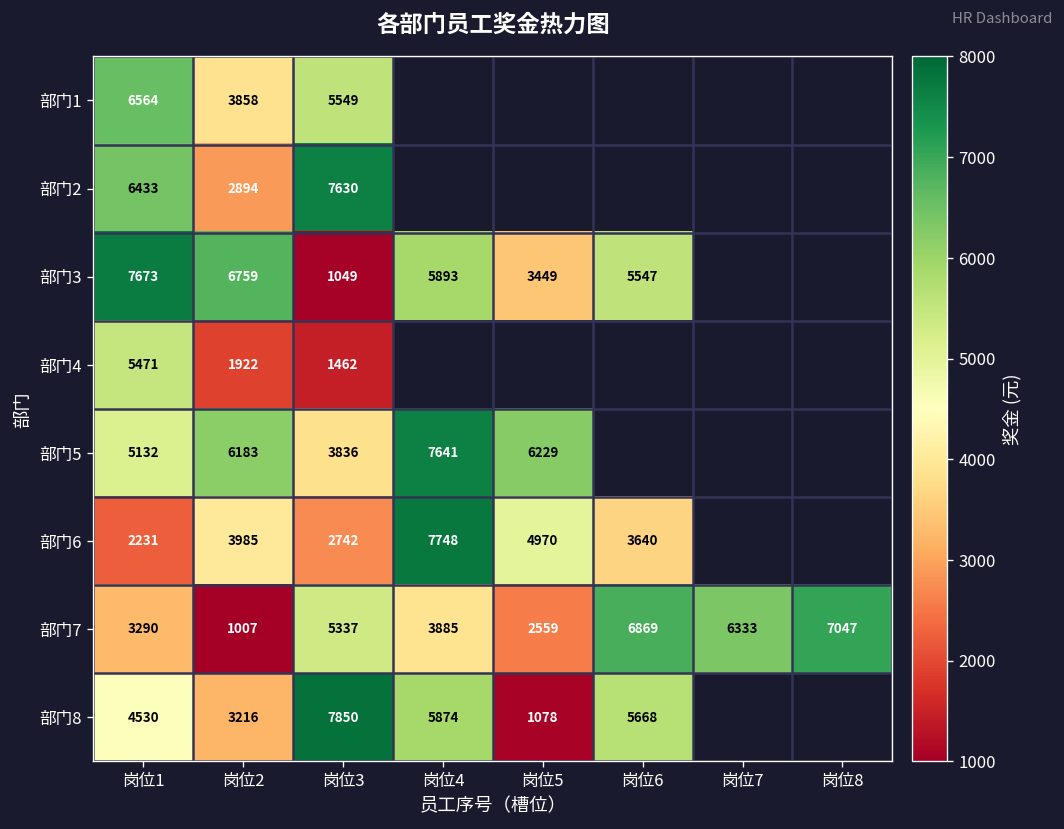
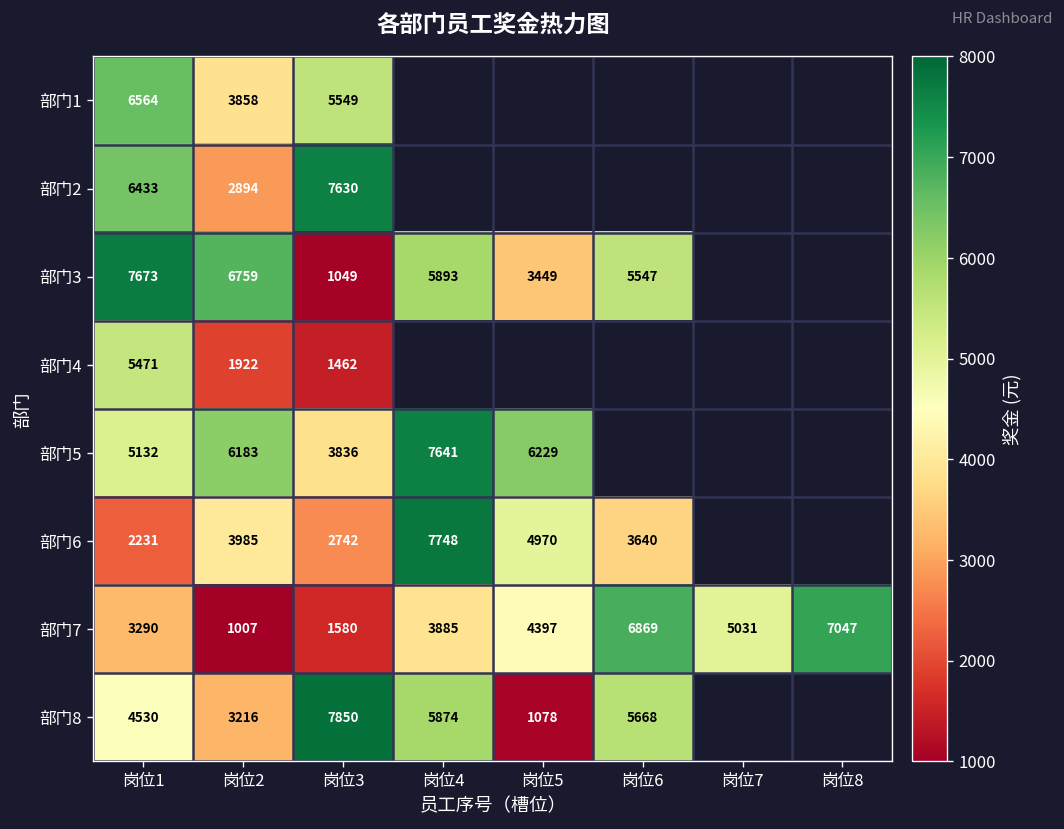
部门7, 岗位3: 5337 -> 1580
部门7, 岗位5: 2559 -> 4397
部门7, 岗位7: 6333 -> 5031
